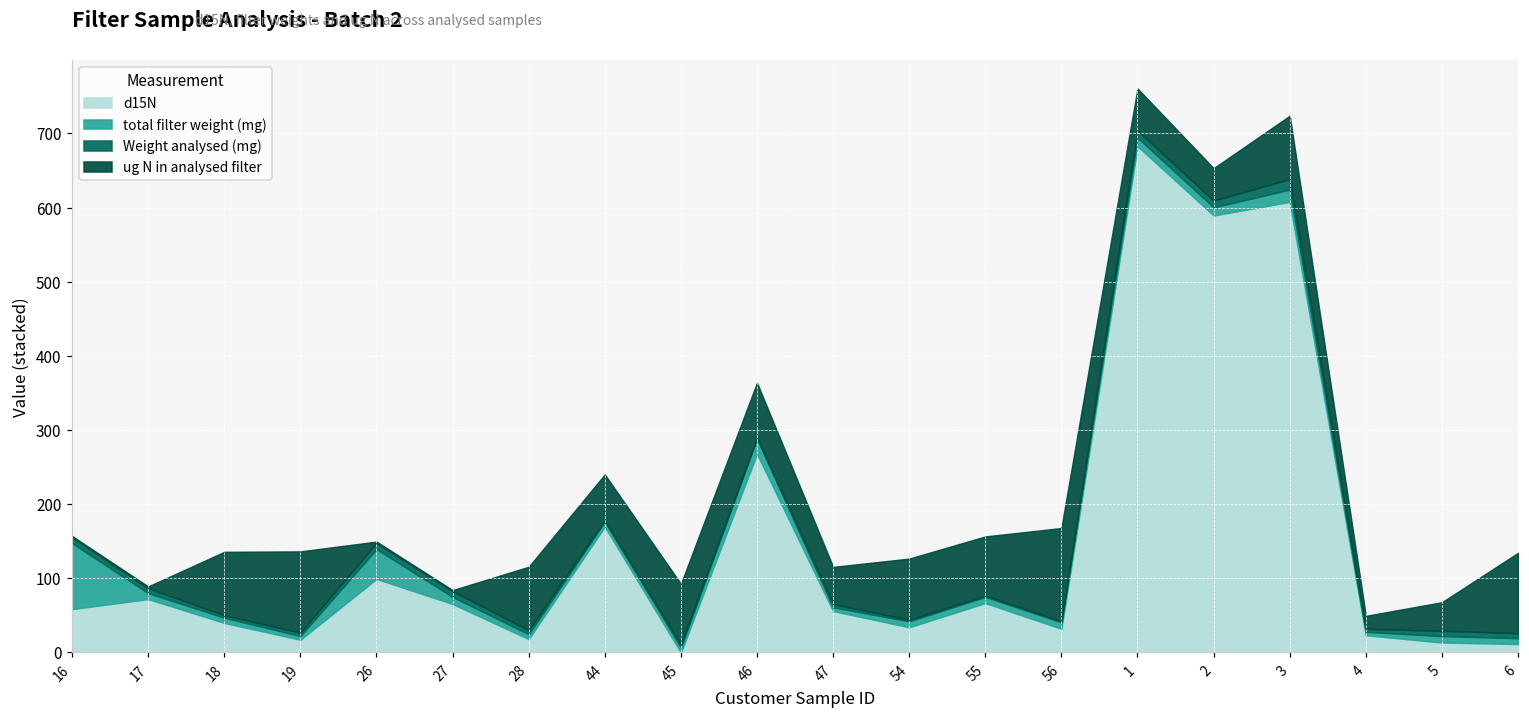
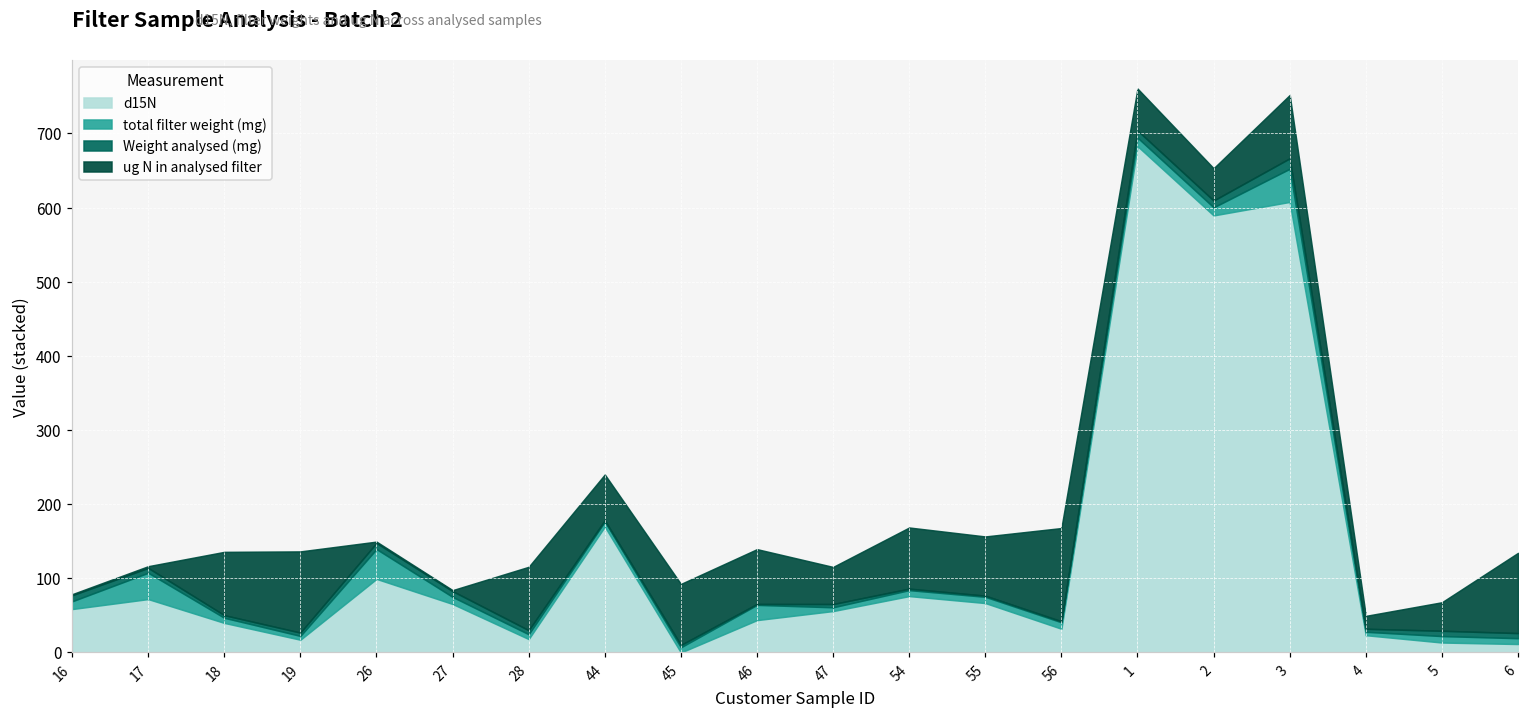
total filter weight (mg), 16: 90 -> 10
total filter weight (mg), 17: 10 -> 40
d15N, 46: 270 -> 40
d15N, 54: 30 -> 80
total filter weight (mg), 3: 20 -> 40
